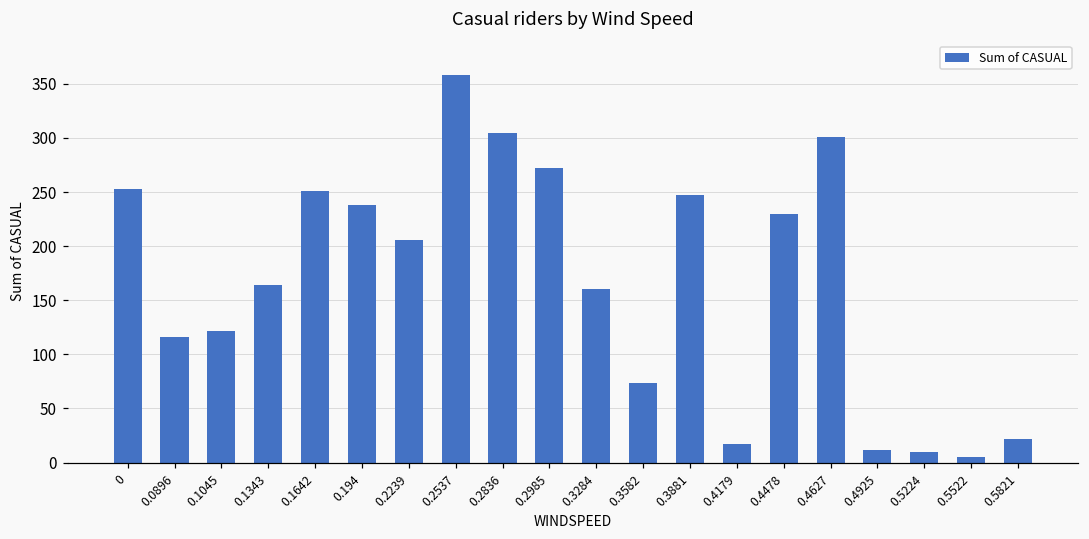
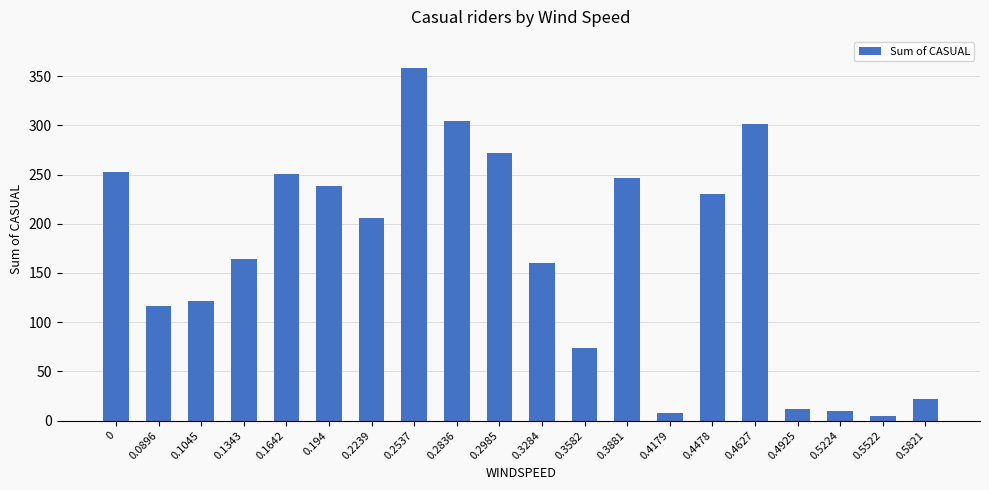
0.4179: 20 -> 10
